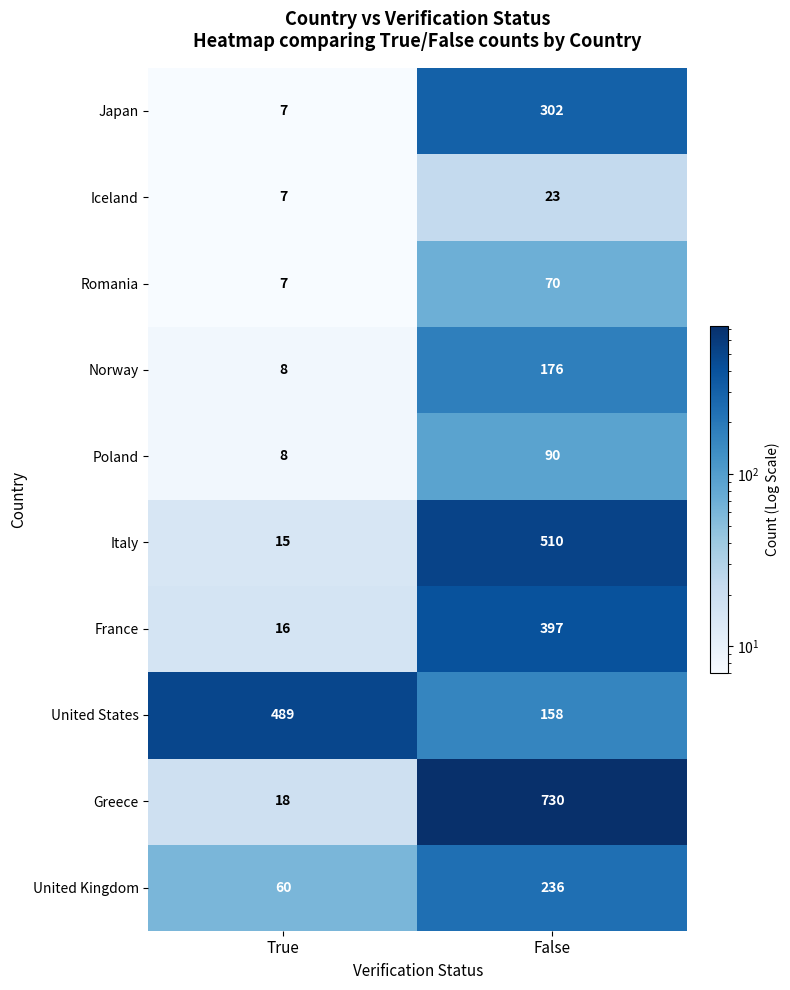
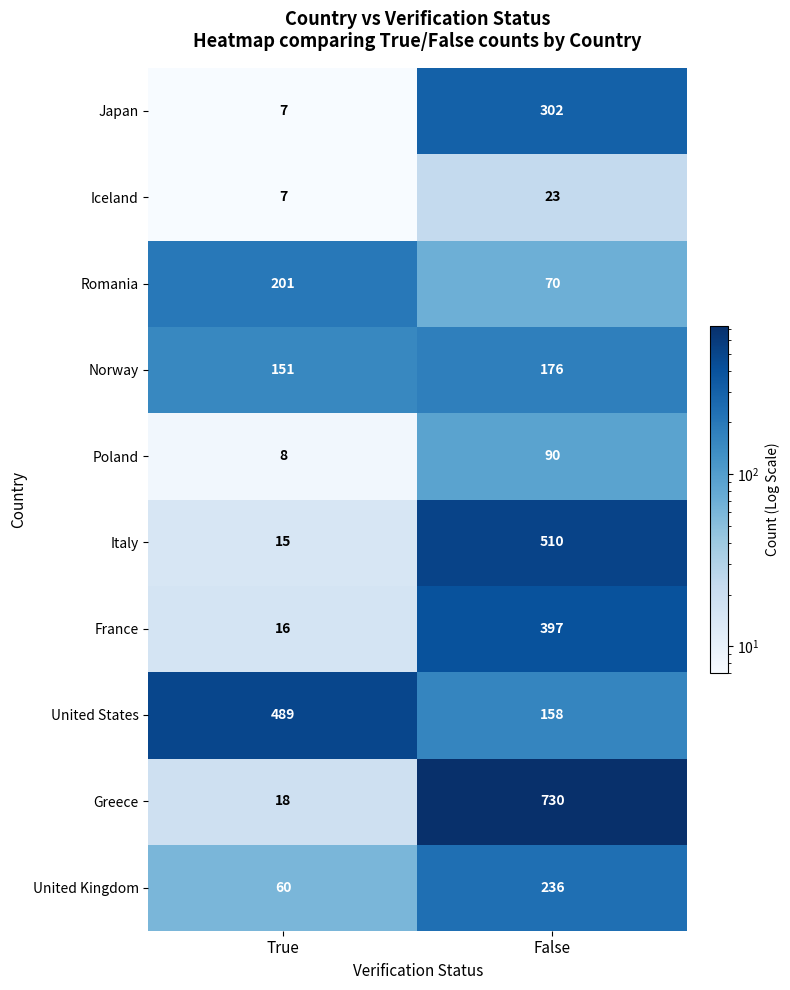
Romania, True: 7 -> 201
Norway, True: 8 -> 151
